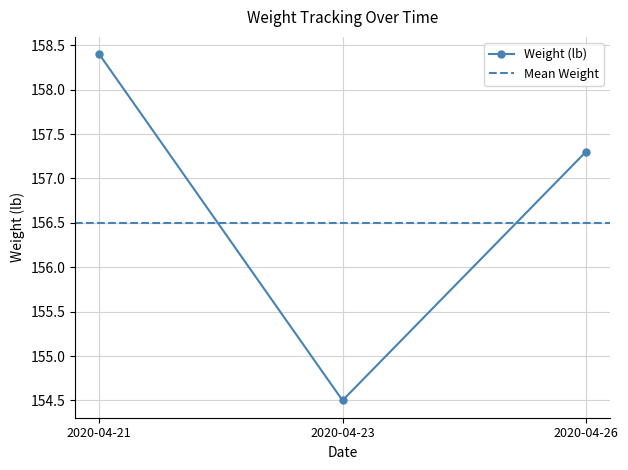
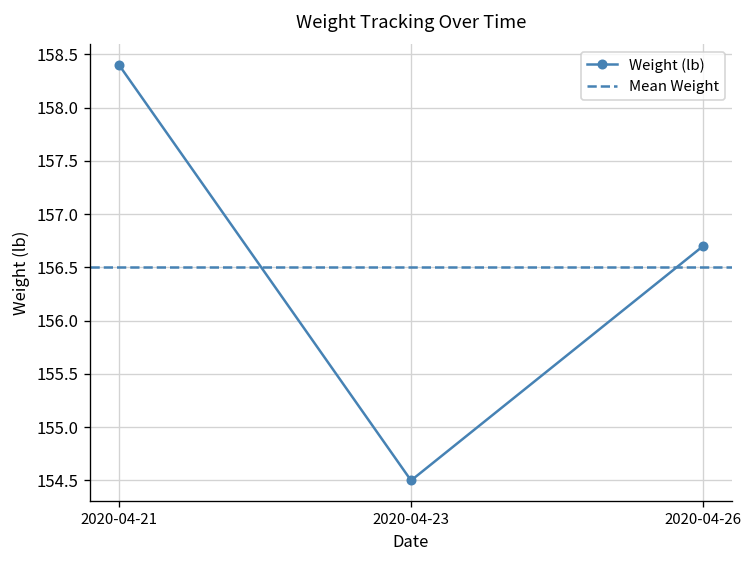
2020-04-26: 157.3 -> 156.7
